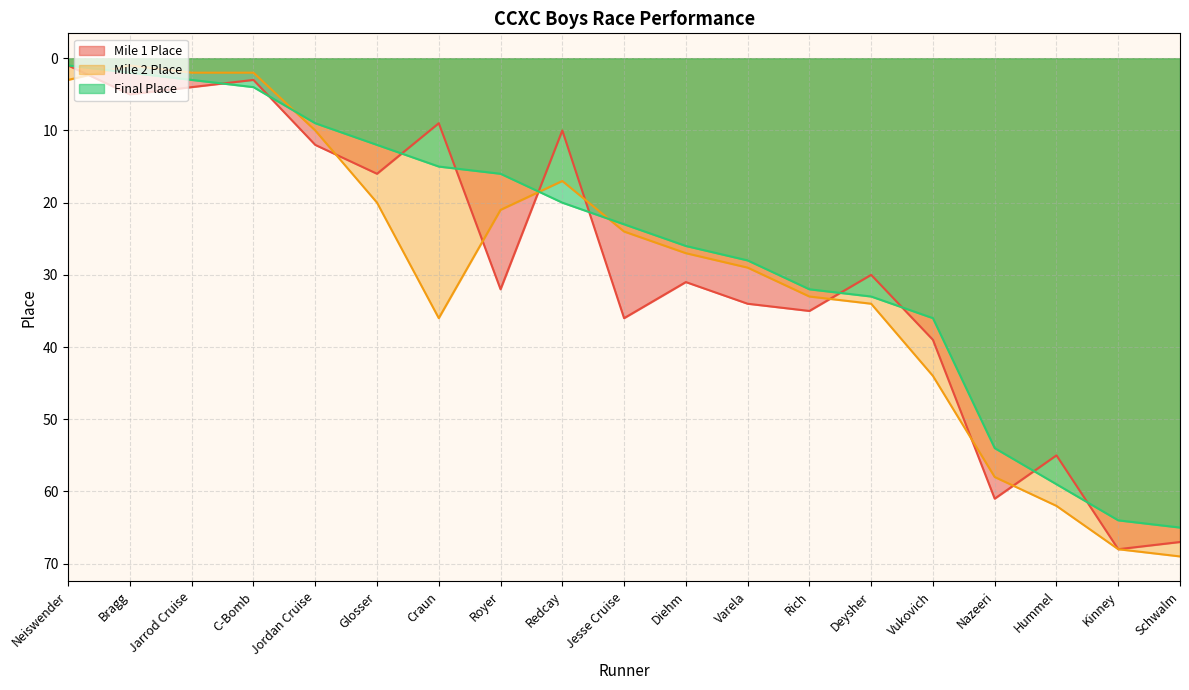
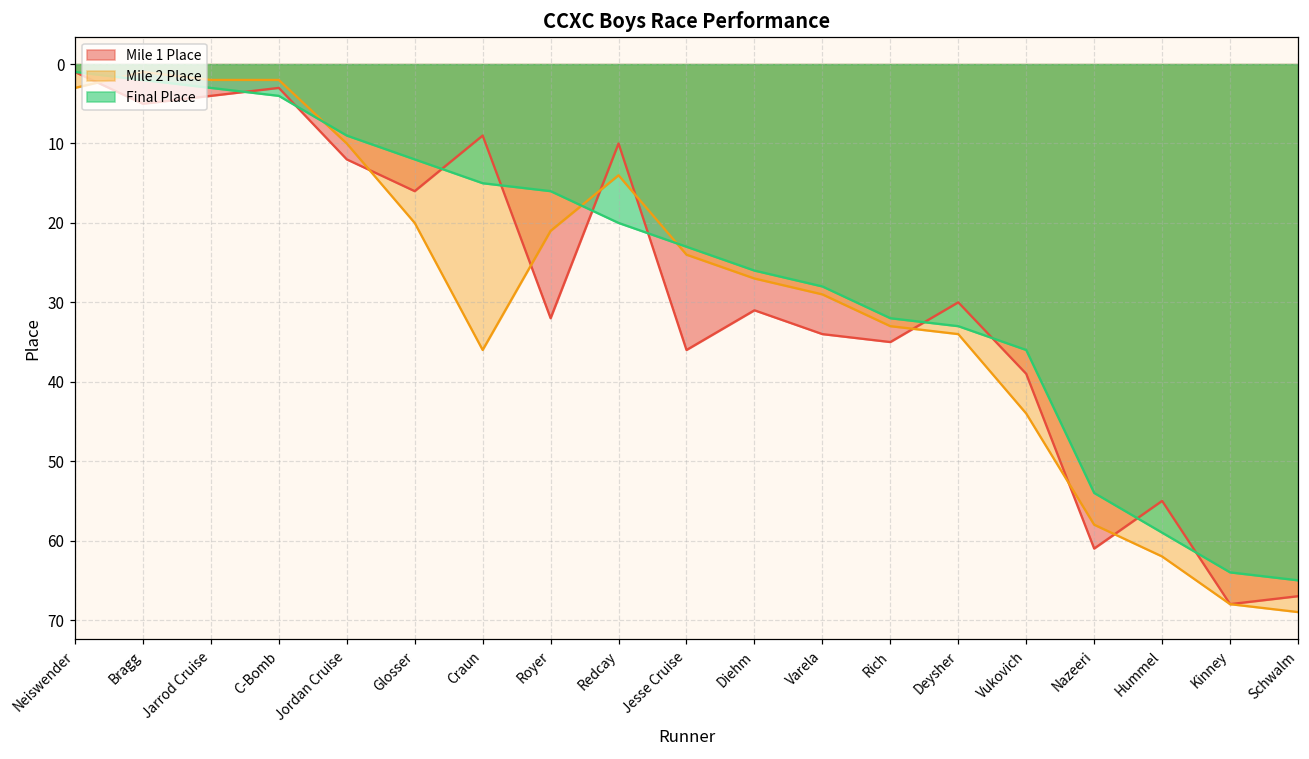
Mile 2 Place, Redcay: 17 -> 14
